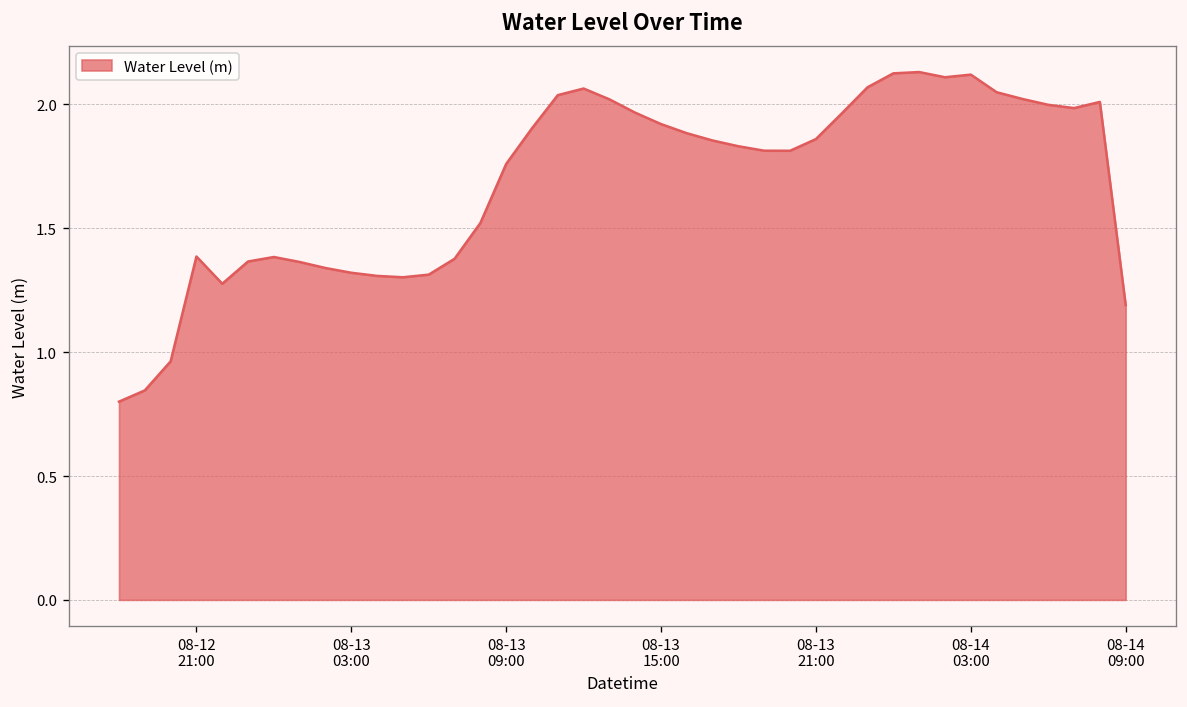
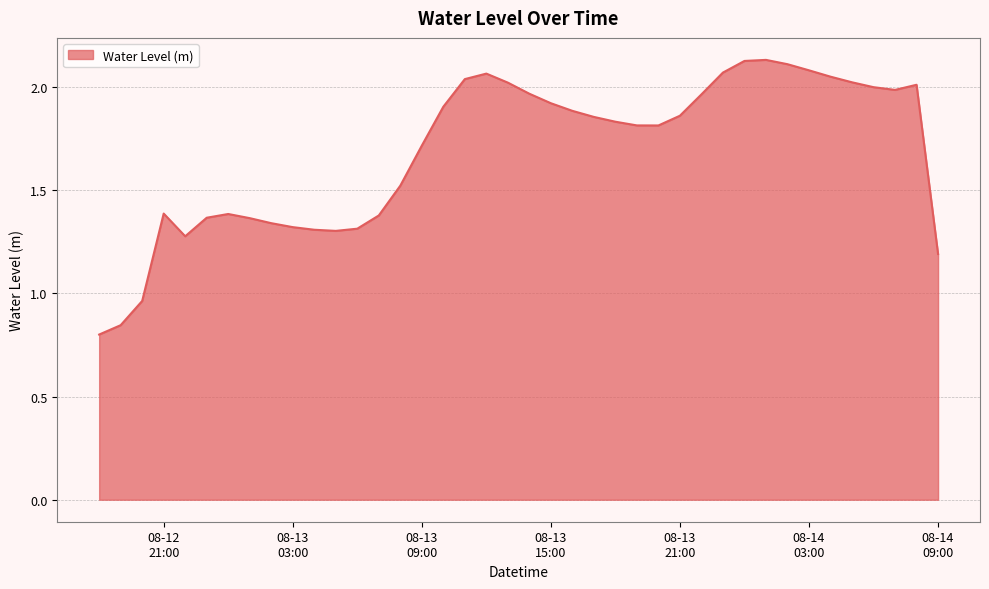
08-13 09:00: 1.76 -> 1.72
08-14 03:00: 2.12 -> 2.08
